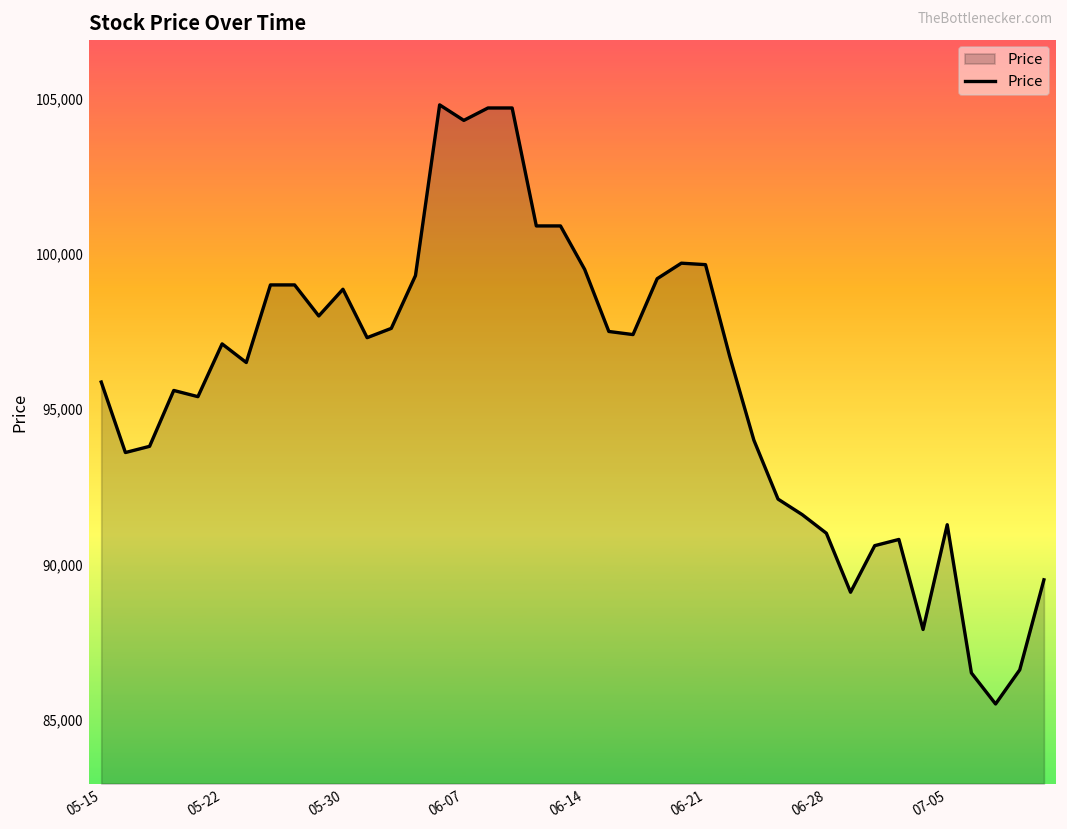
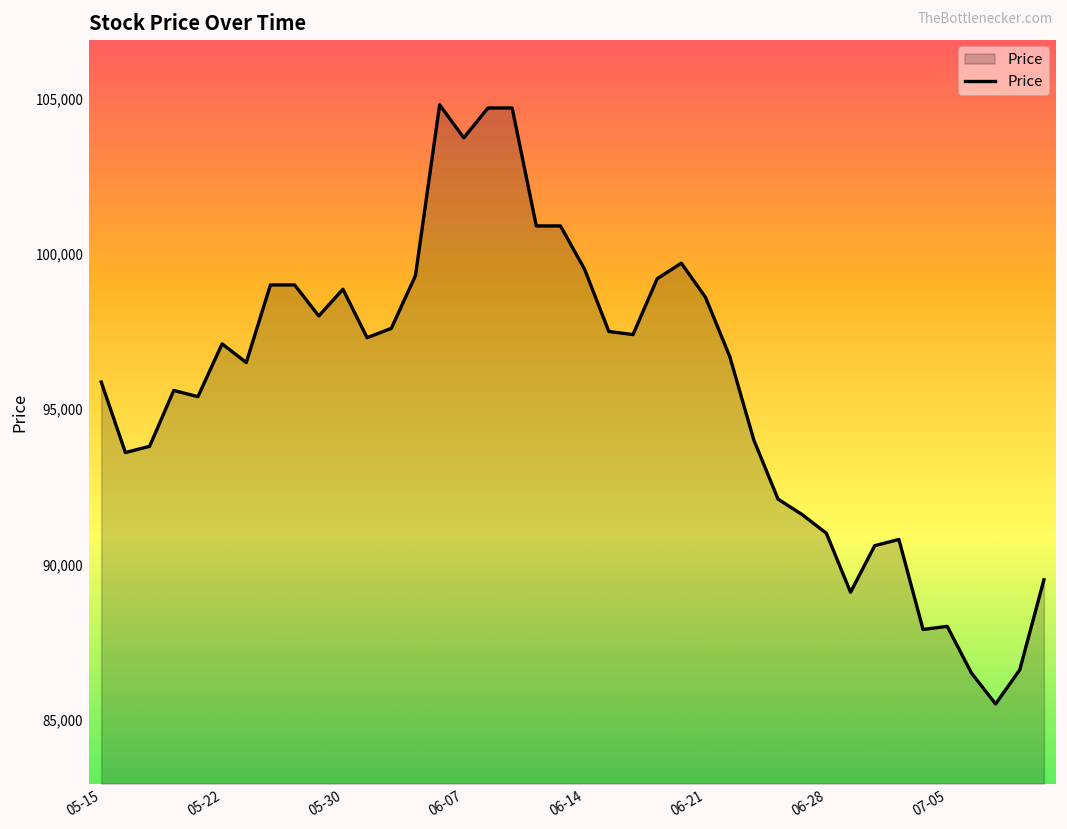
06-07: 104,300 -> 103,700
06-21: 99,700 -> 98,600
07-05: 91,300 -> 88,000
